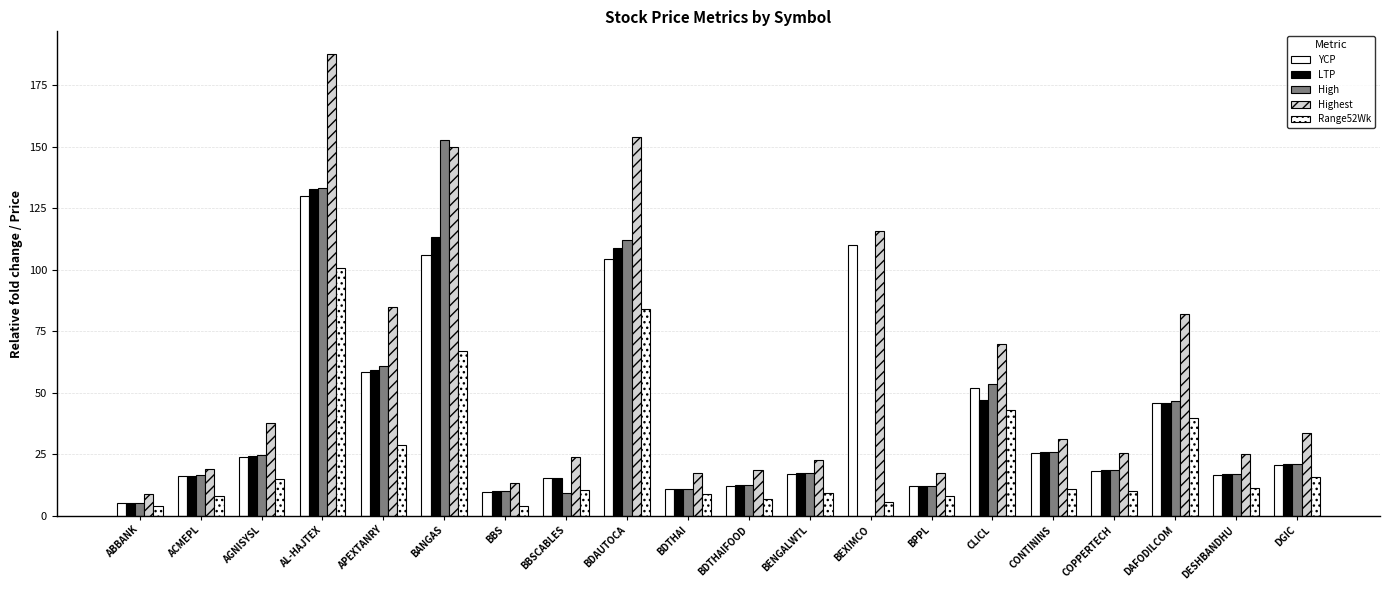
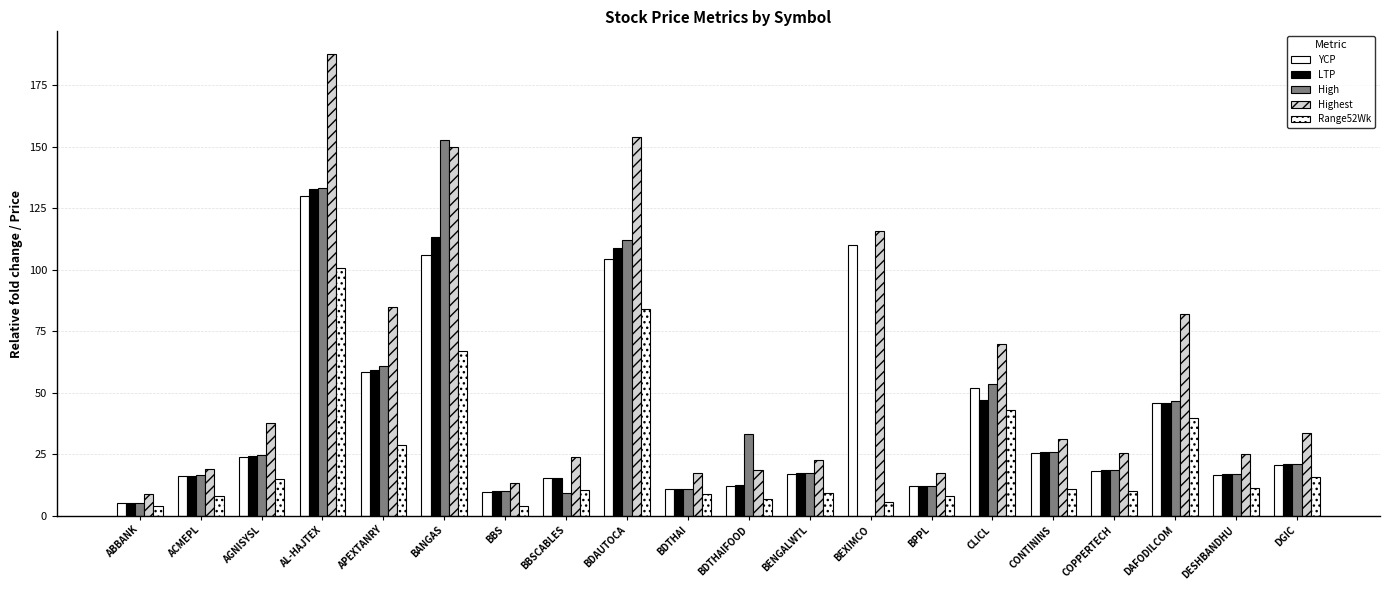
High, BDTHAIFOOD: 12 -> 33
